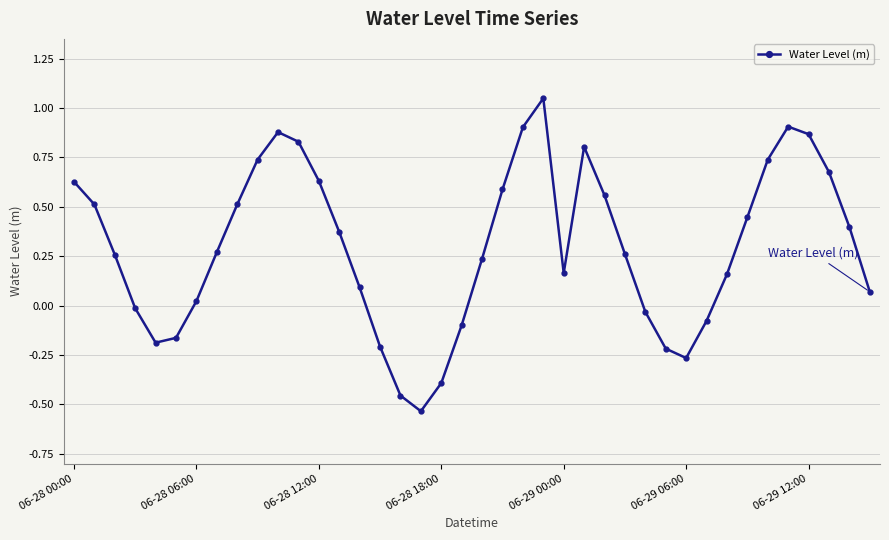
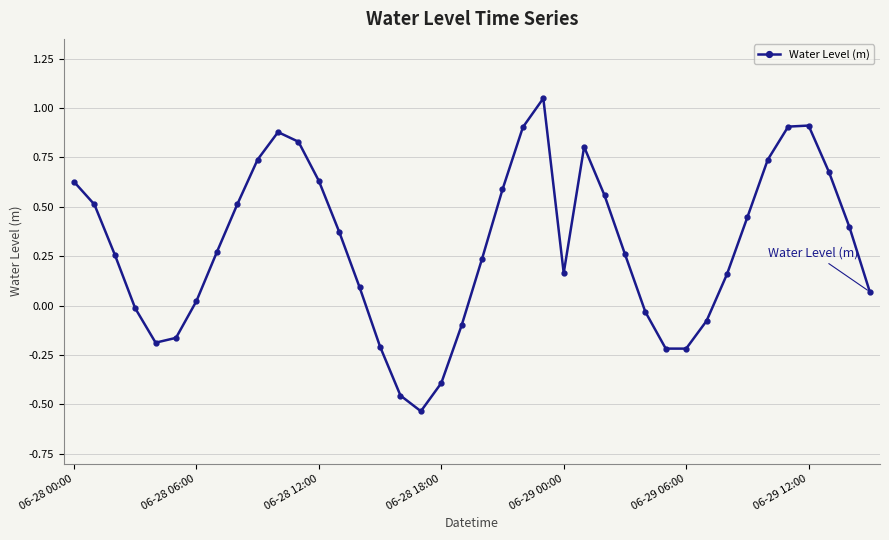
06-29 06:00: -0.27 -> -0.22
06-29 12:00: 0.87 -> 0.91
